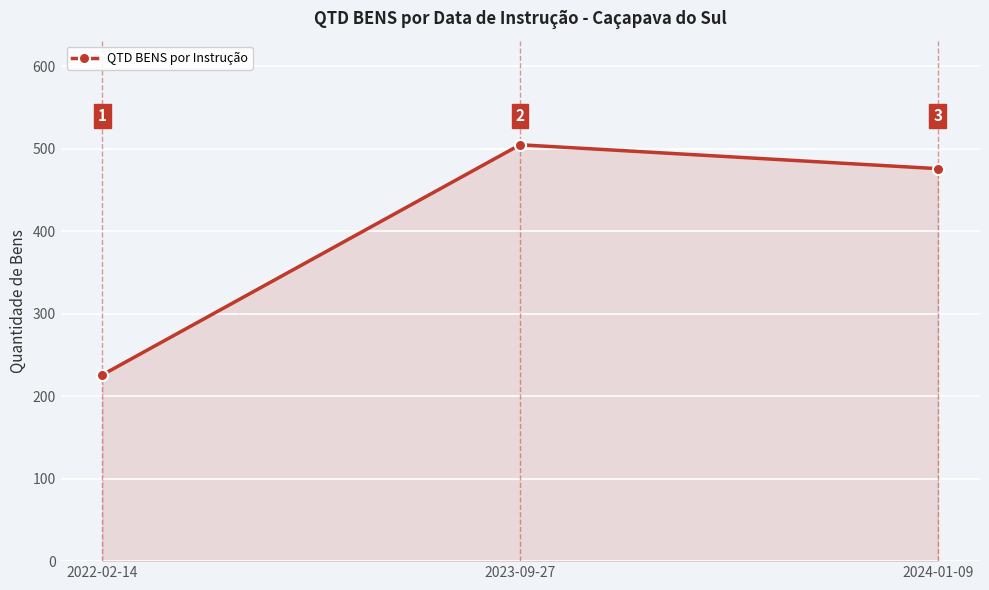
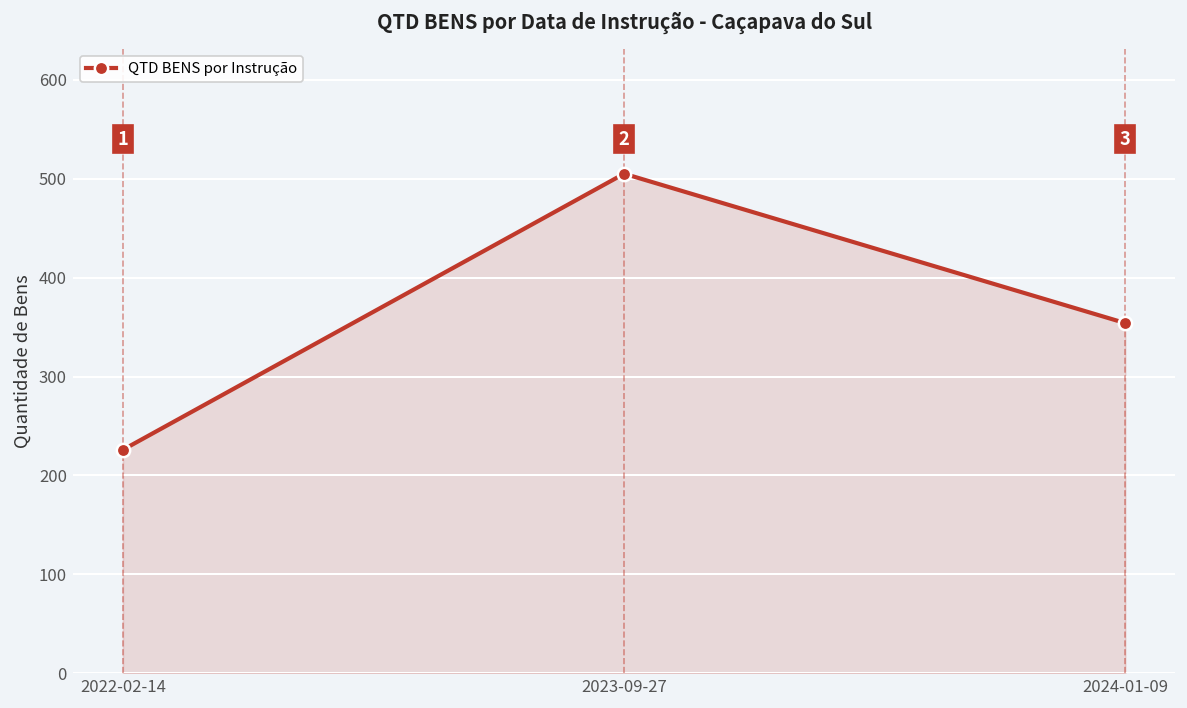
2024-01-09: 480 -> 350
